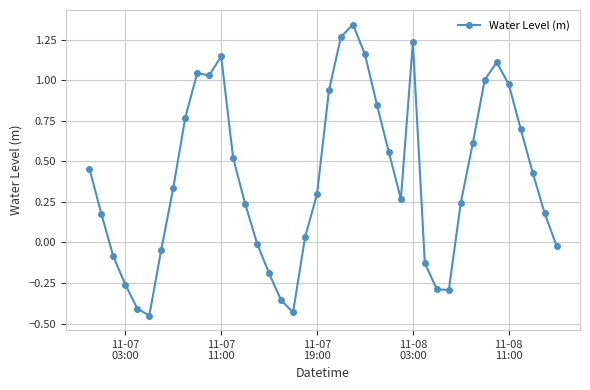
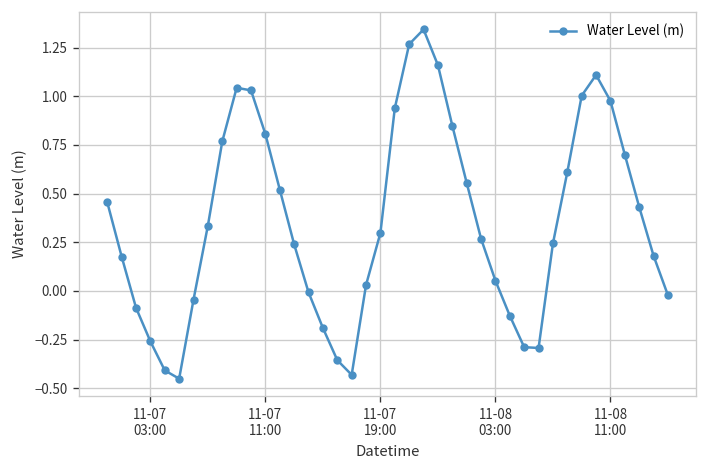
11-07 11:00: 1.15 -> 0.81
11-08 03:00: 1.23 -> 0.05
